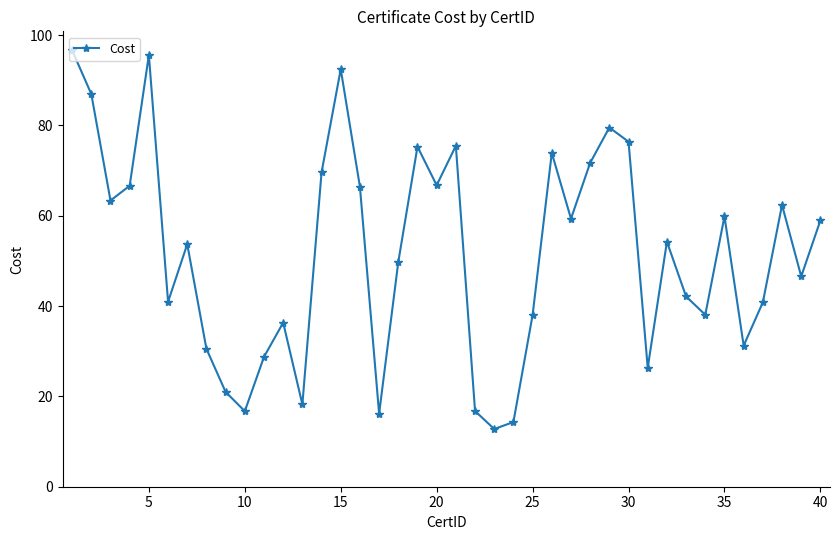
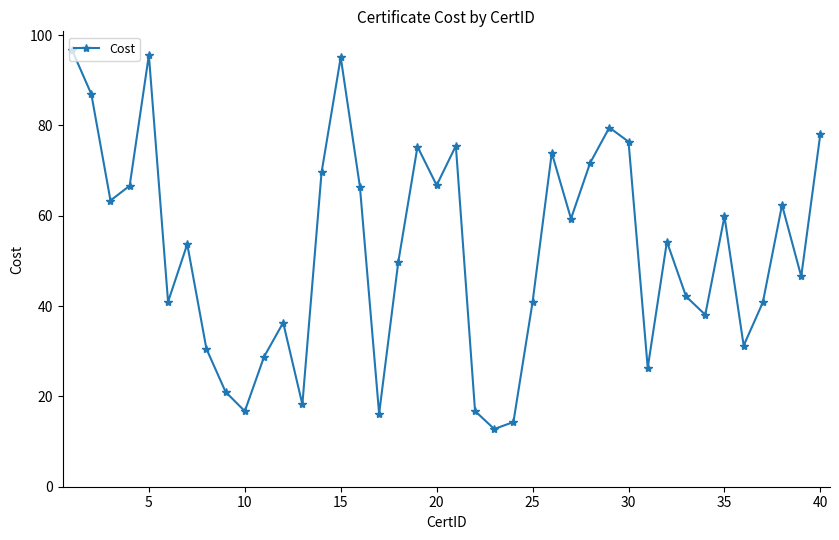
15: 92 -> 95
25: 38 -> 41
40: 59 -> 78
